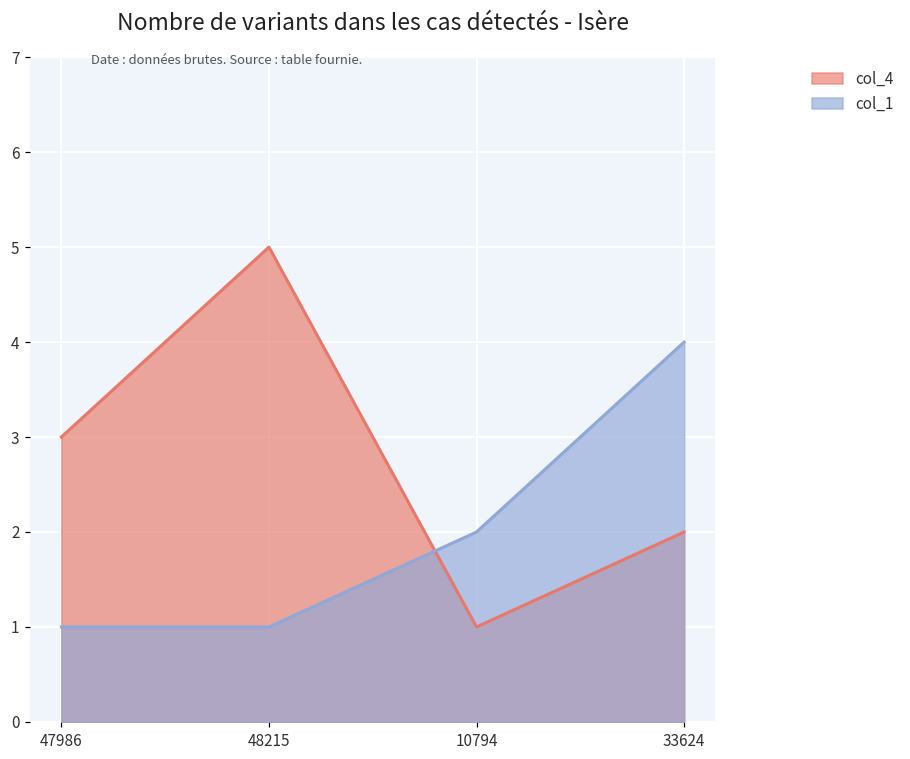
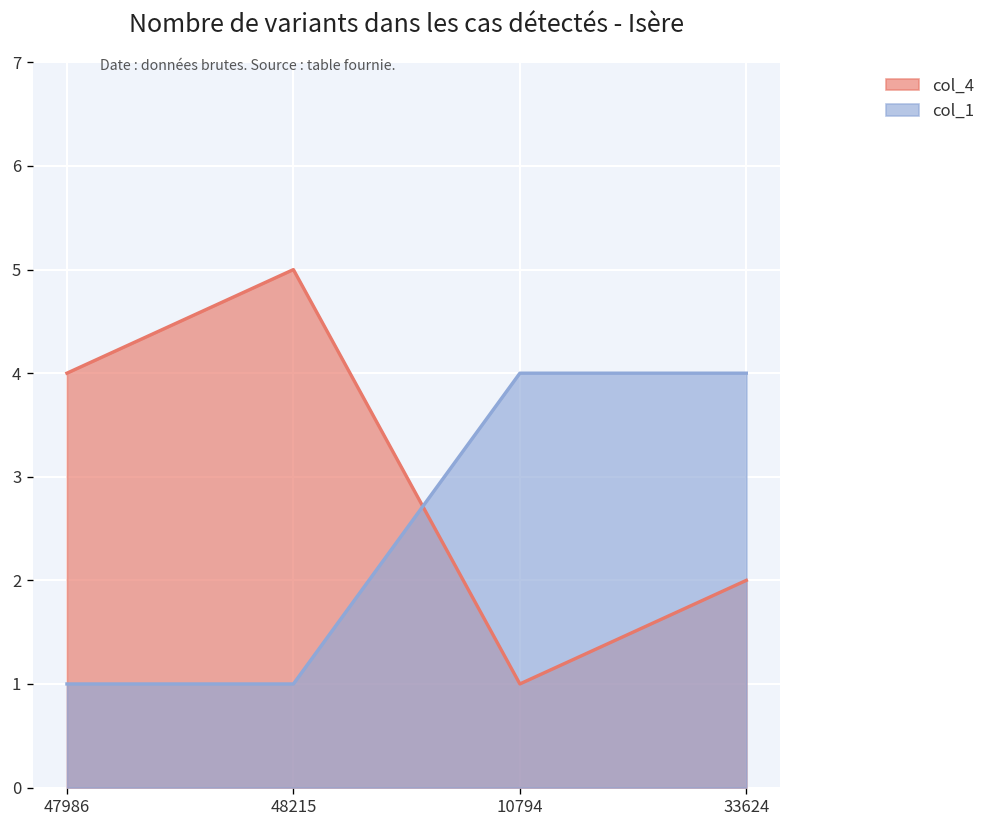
col_4, 47986: 3 -> 4
col_1, 10794: 2 -> 4
